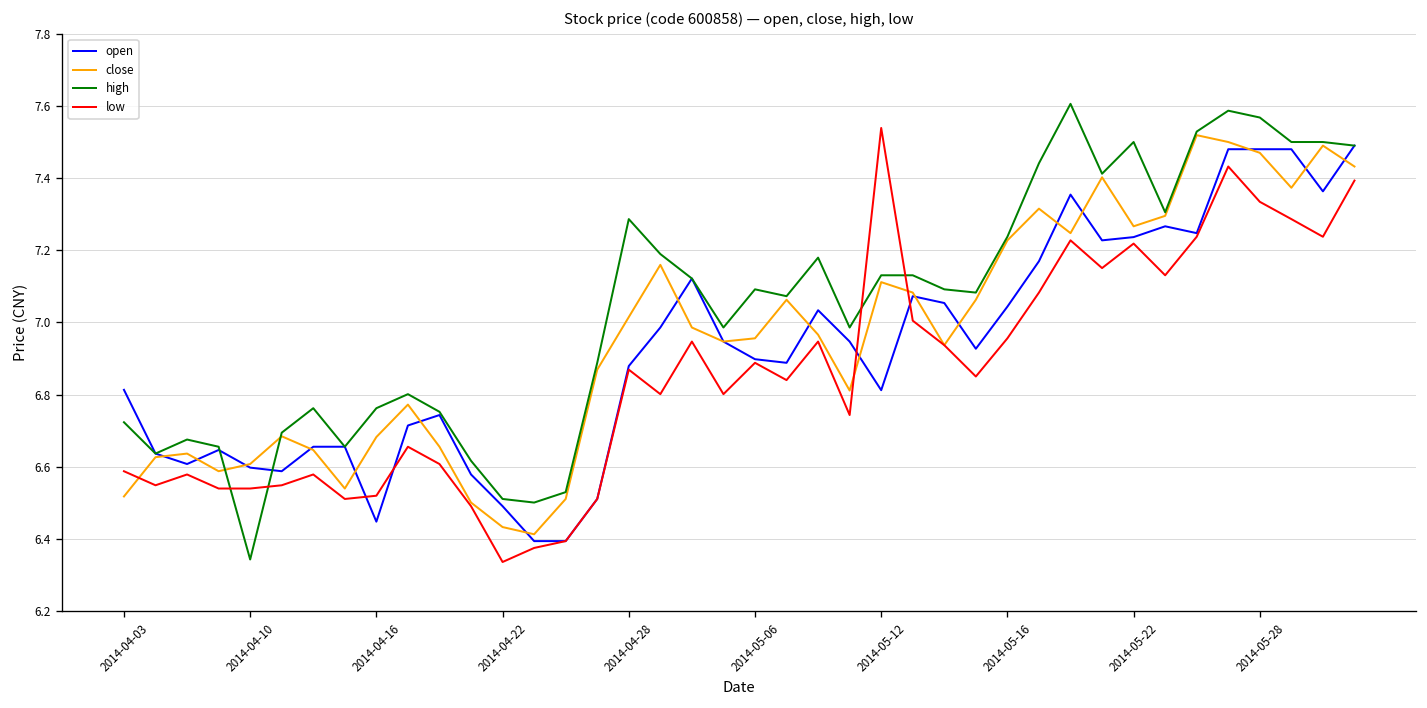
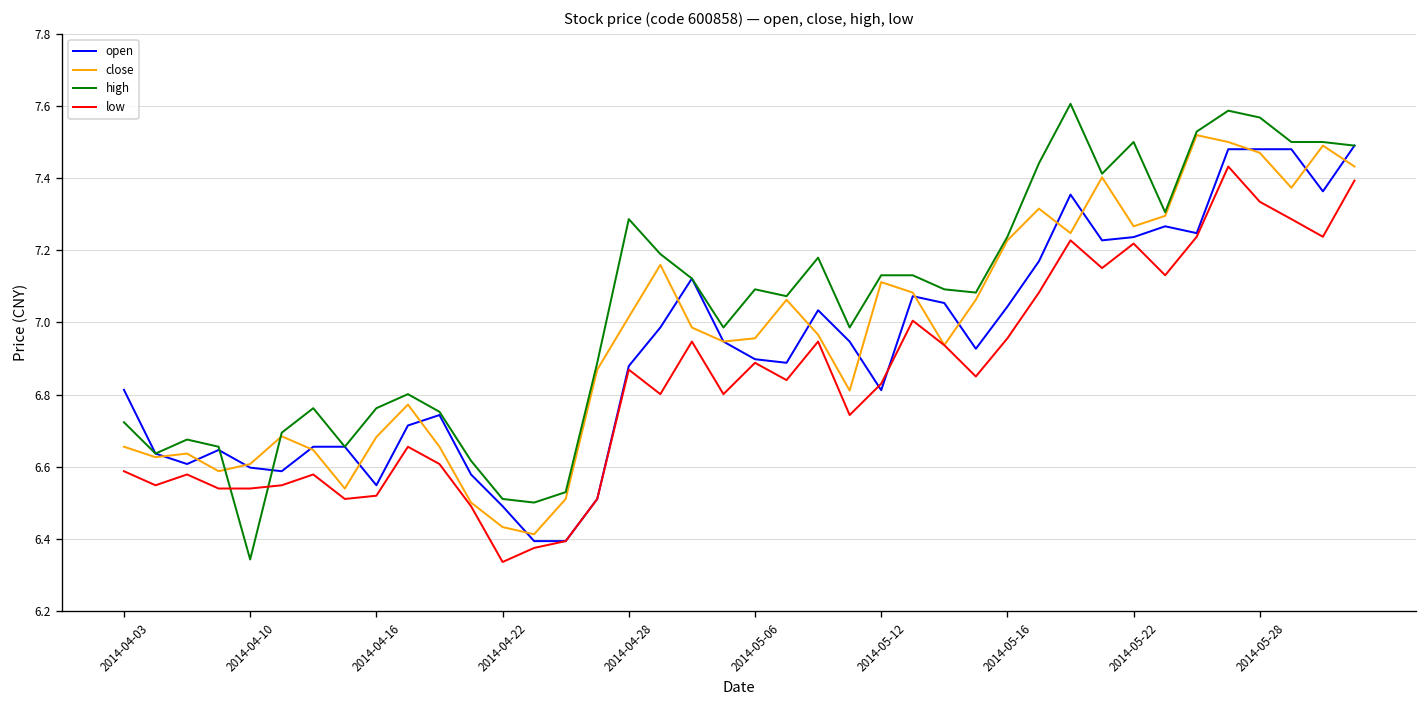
close, 2014-04-03: 6.52 -> 6.66
open, 2014-04-16: 6.45 -> 6.55
low, 2014-05-12: 7.54 -> 6.83
